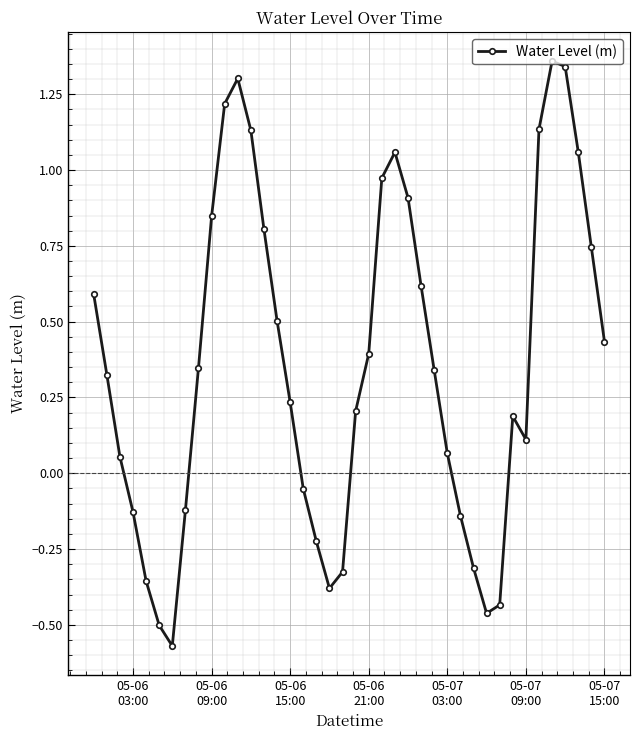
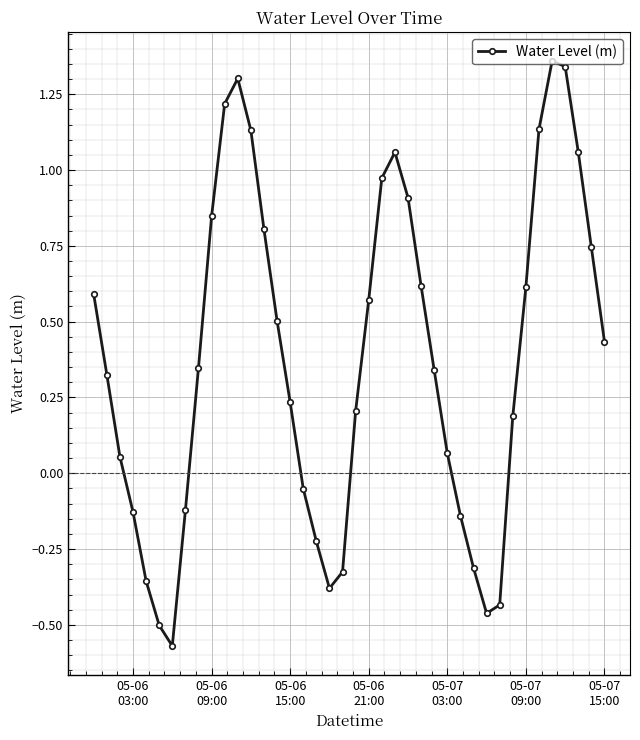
05-06 21:00: 0.39 -> 0.57
05-07 09:00: 0.11 -> 0.61
